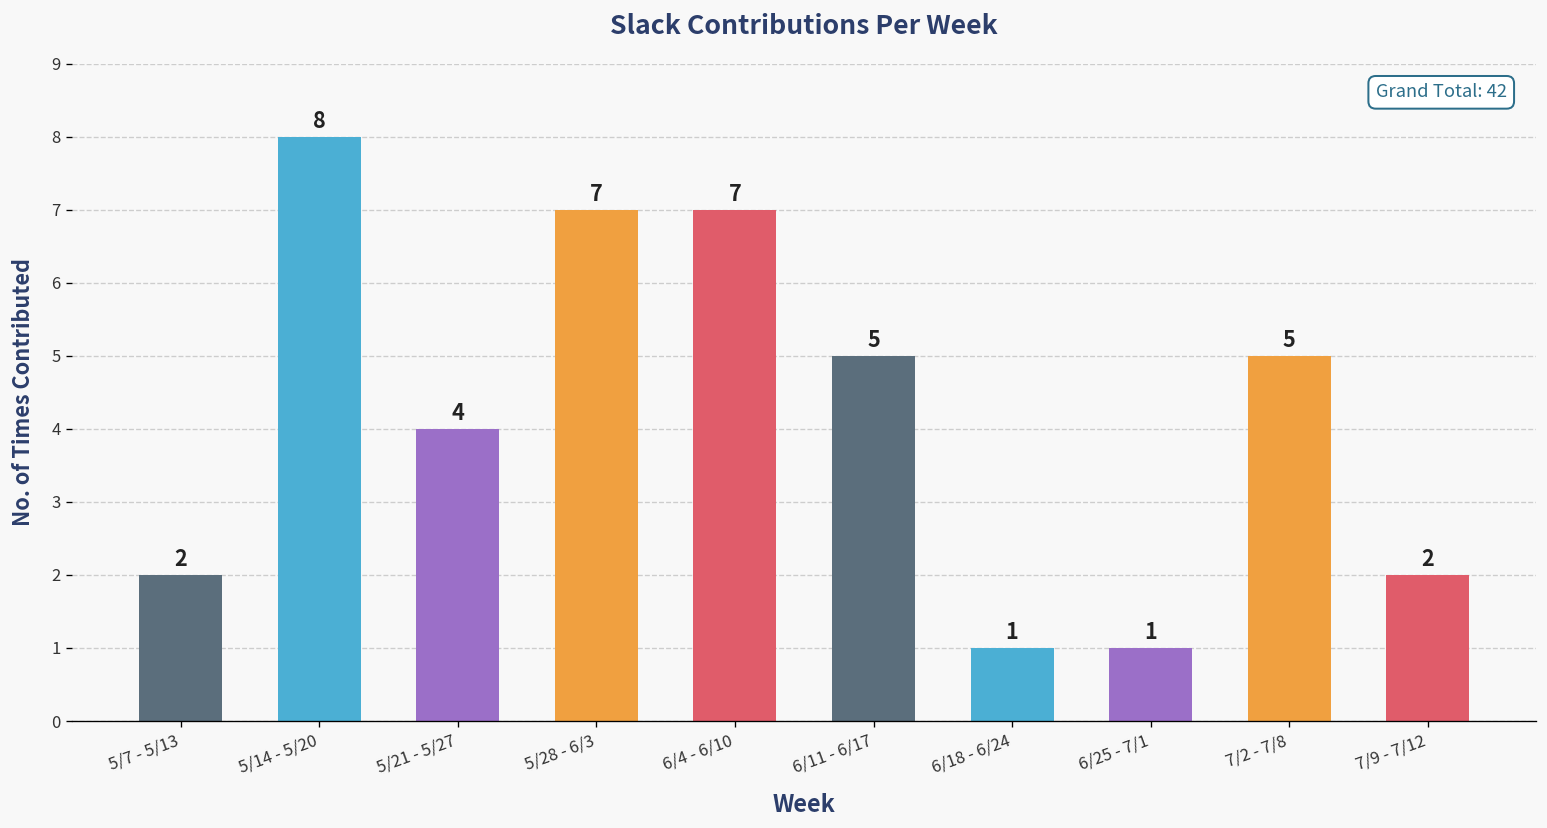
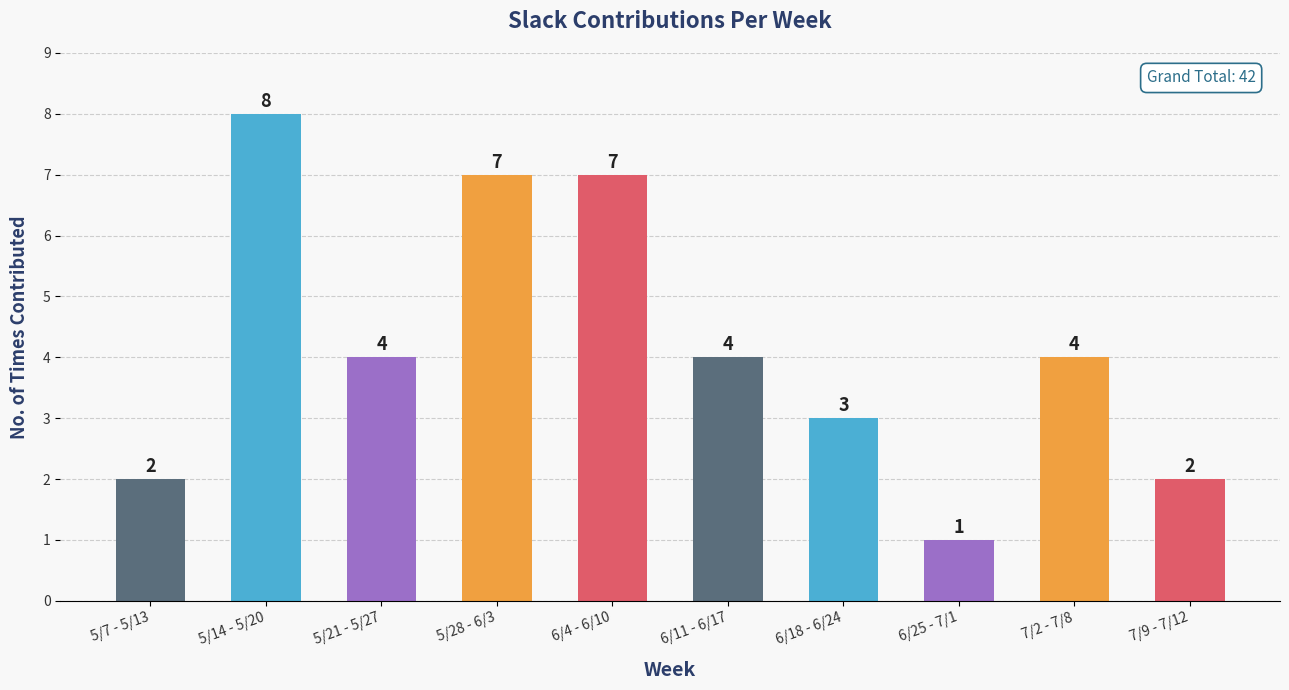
6/11 - 6/17: 5 -> 4
6/18 - 6/24: 1 -> 3
7/2 - 7/8: 5 -> 4
